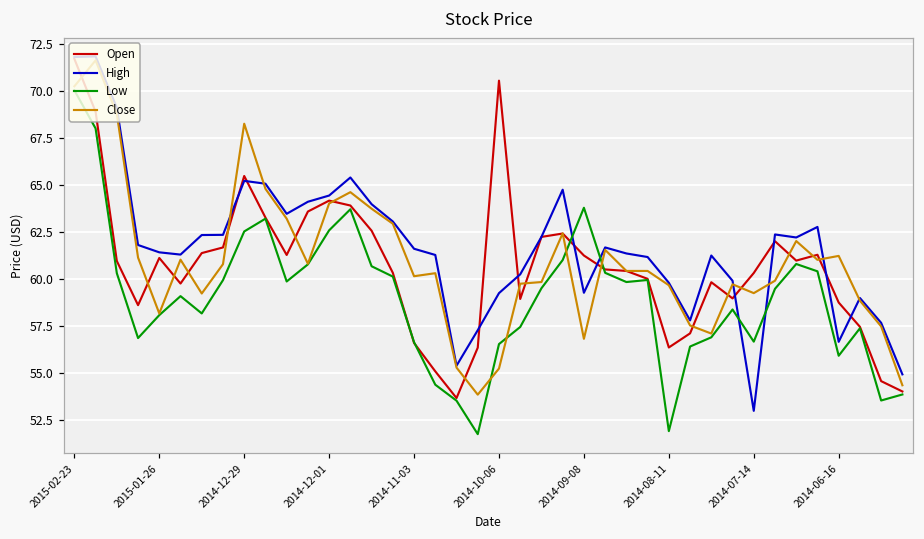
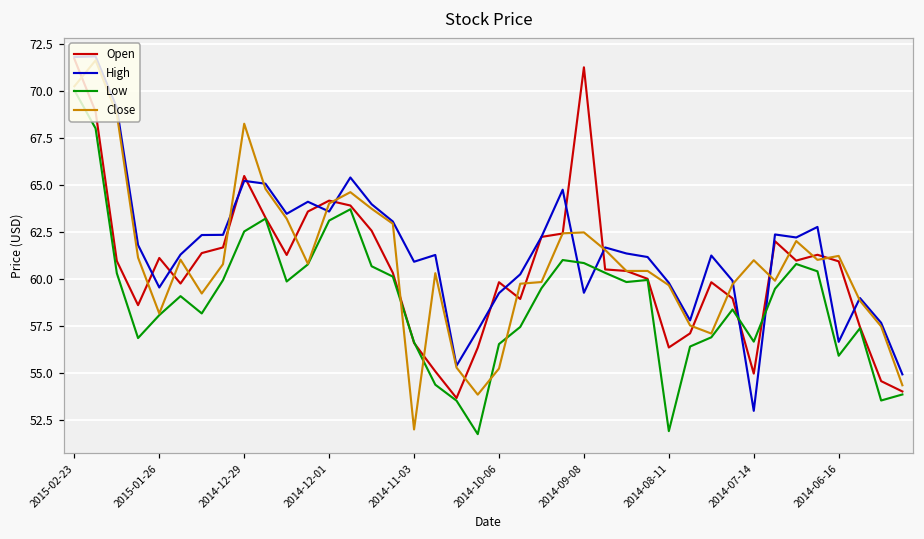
High, 2015-01-26: 61.4 -> 59.5
High, 2014-12-01: 64.4 -> 63.6
Low, 2014-12-01: 62.6 -> 63.1
High, 2014-11-03: 61.6 -> 60.9
Close, 2014-11-03: 60.1 -> 52.0
Open, 2014-10-06: 70.5 -> 59.8
Open, 2014-09-08: 61.2 -> 71.3
Low, 2014-09-08: 63.8 -> 60.8
Close, 2014-09-08: 56.8 -> 62.5
Open, 2014-07-14: 60.3 -> 55.0
Close, 2014-07-14: 59.2 -> 61.0
Open, 2014-06-16: 58.7 -> 60.9
